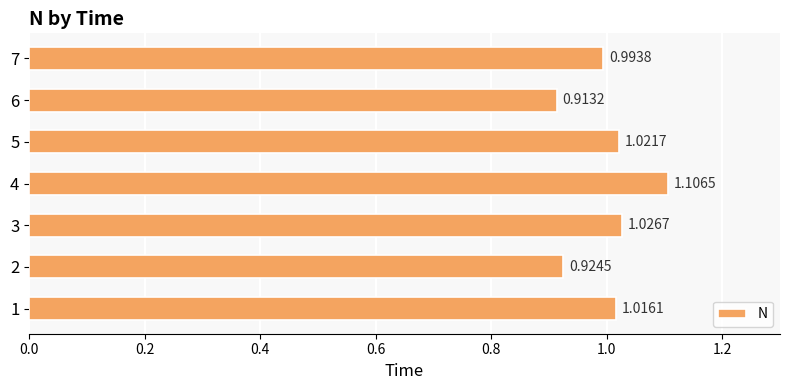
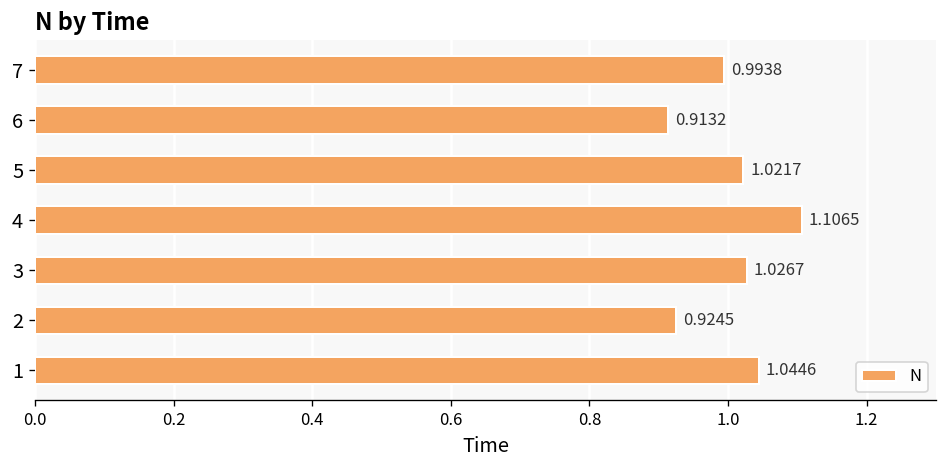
1: 1.0161 -> 1.0446
